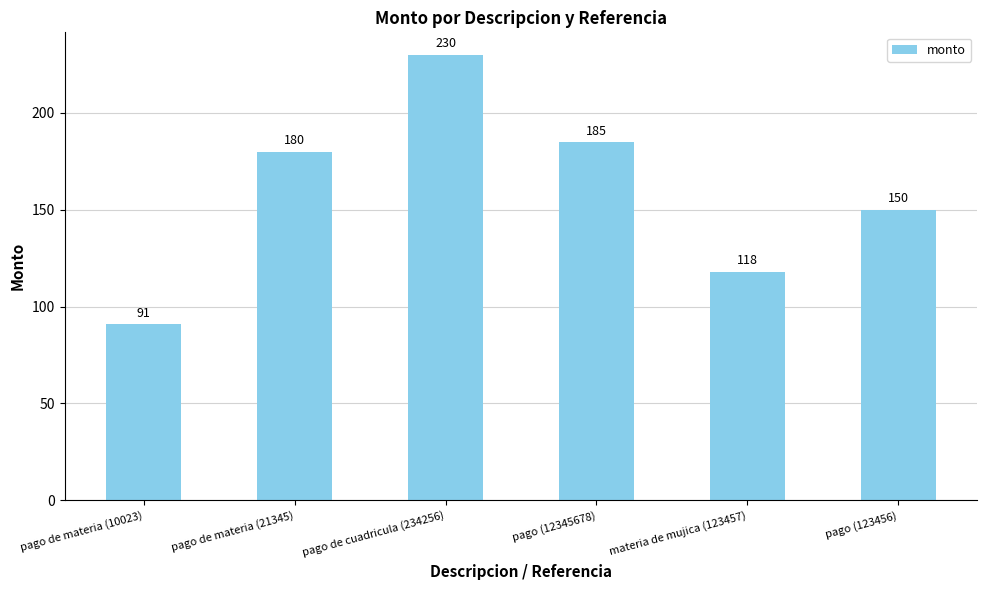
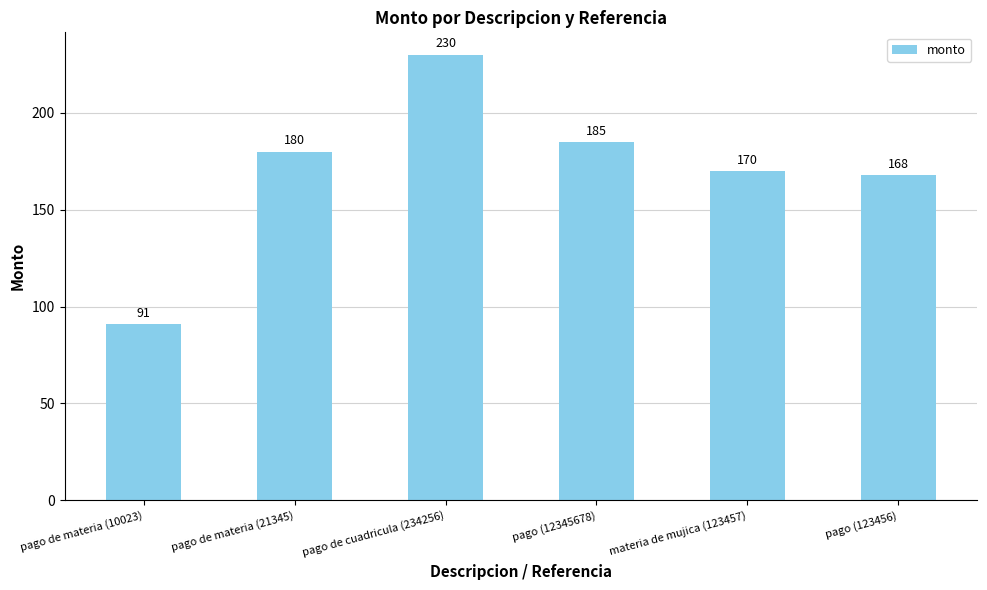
materia de mujica (123457): 118 -> 170
pago (123456): 150 -> 168
